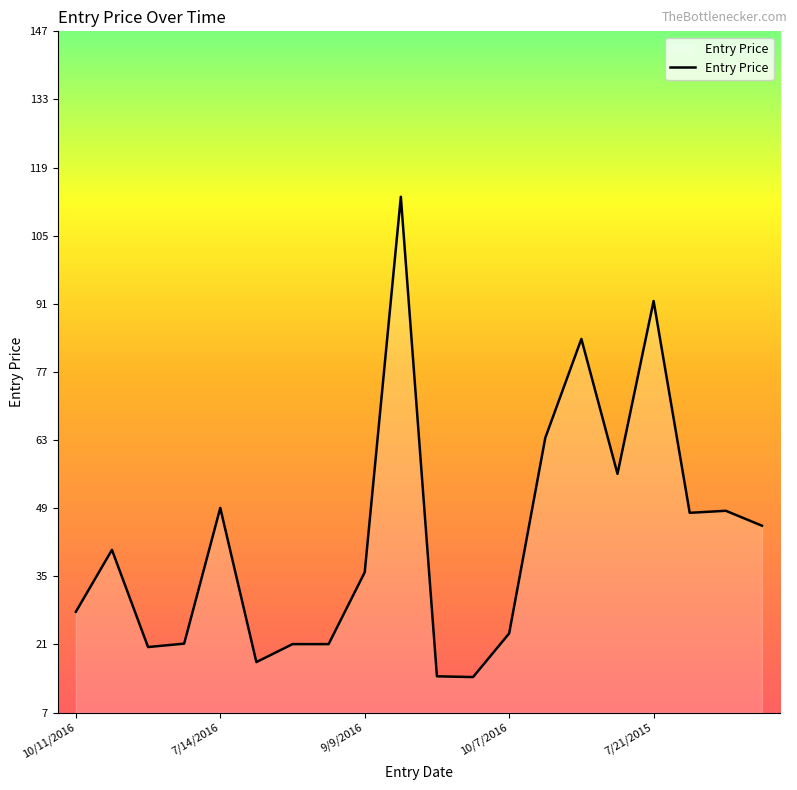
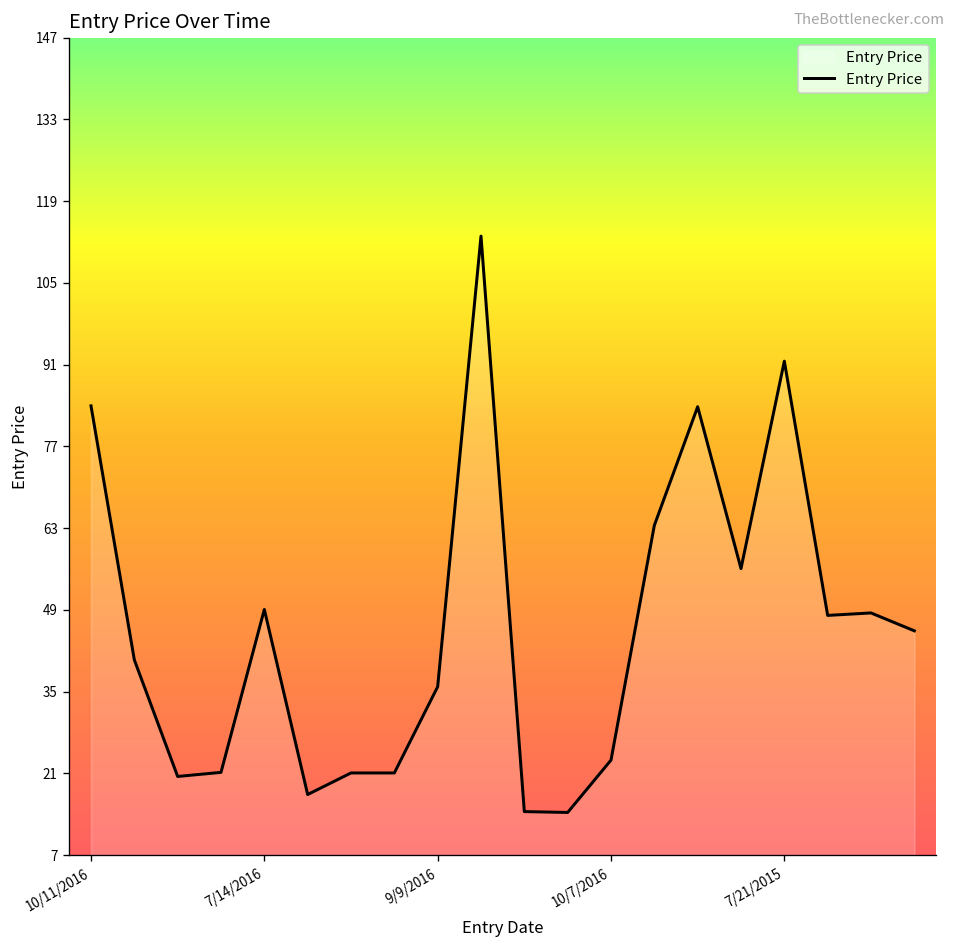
10/11/2016: 28 -> 84
